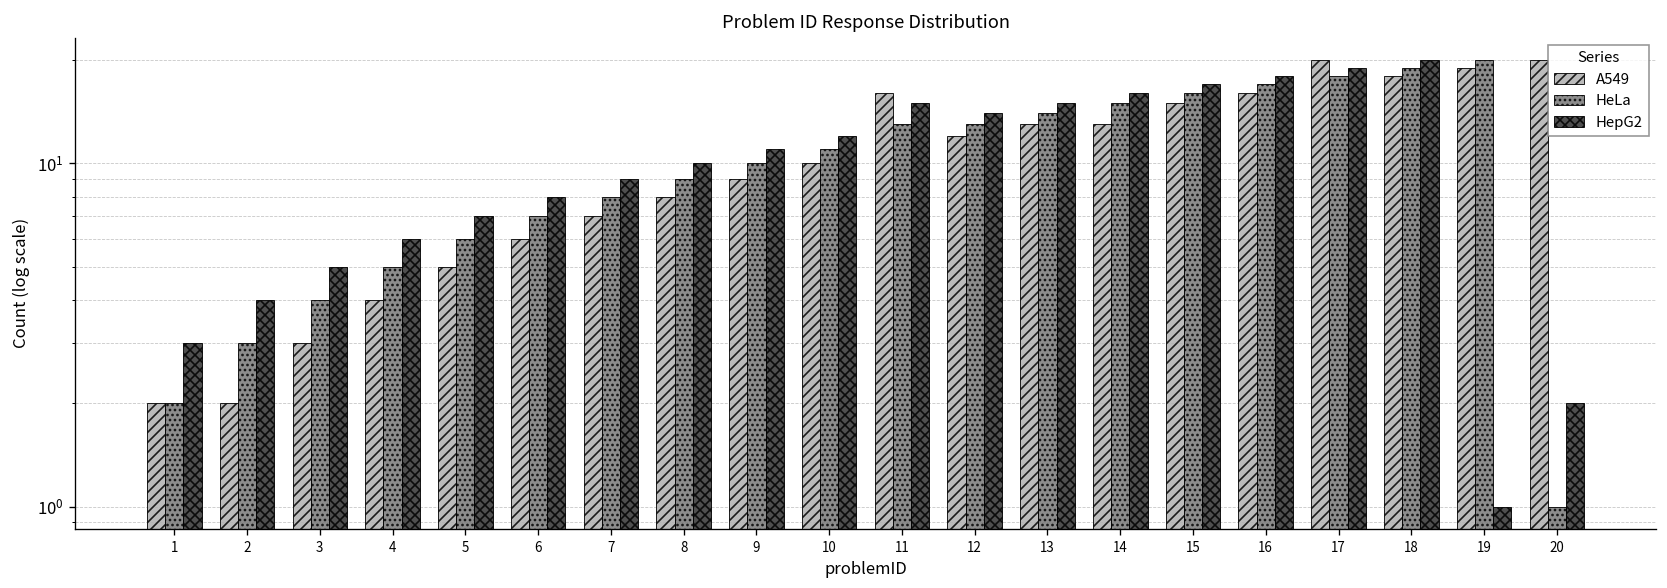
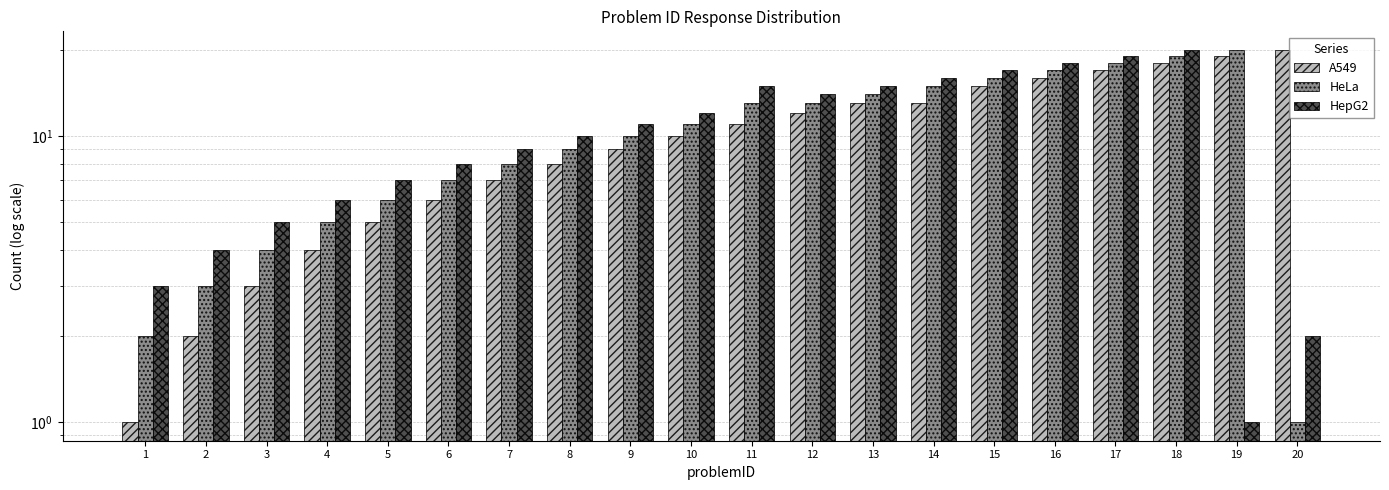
A549, 1: 2 -> 1
A549, 11: 16 -> 11
A549, 17: 20 -> 17
